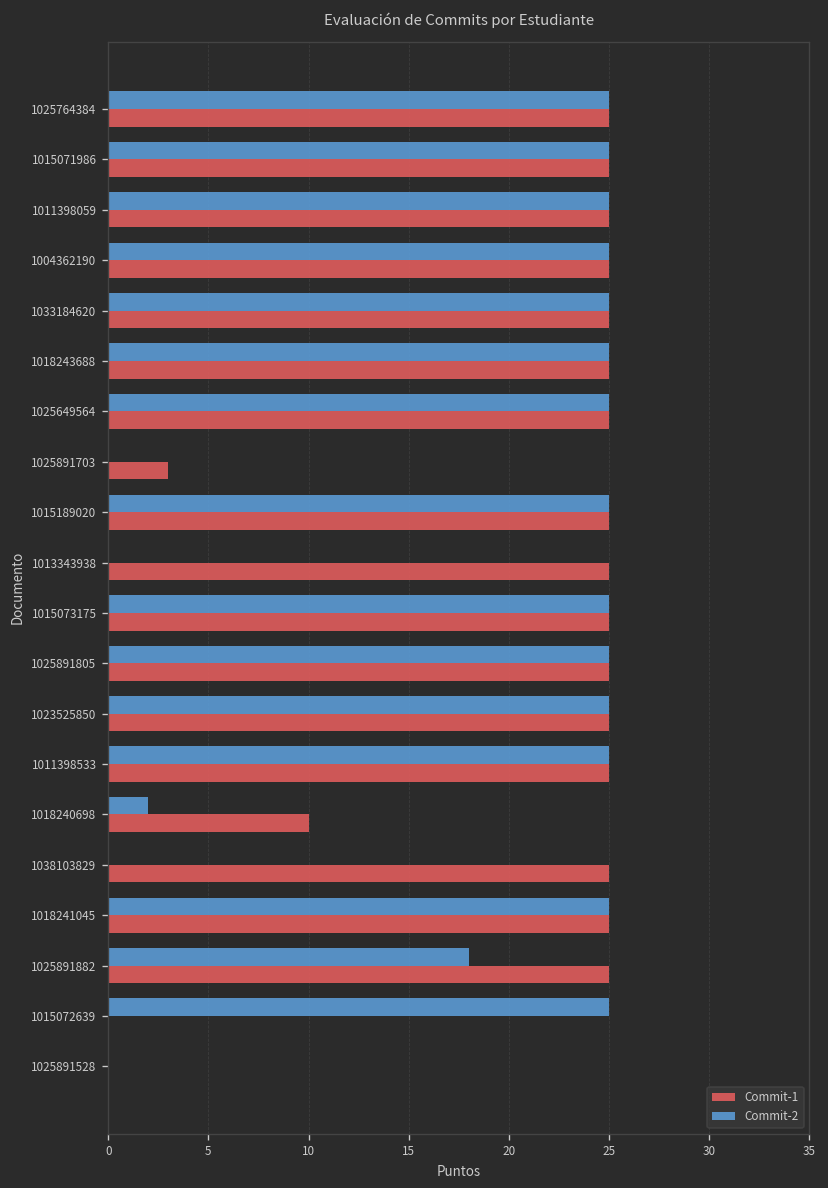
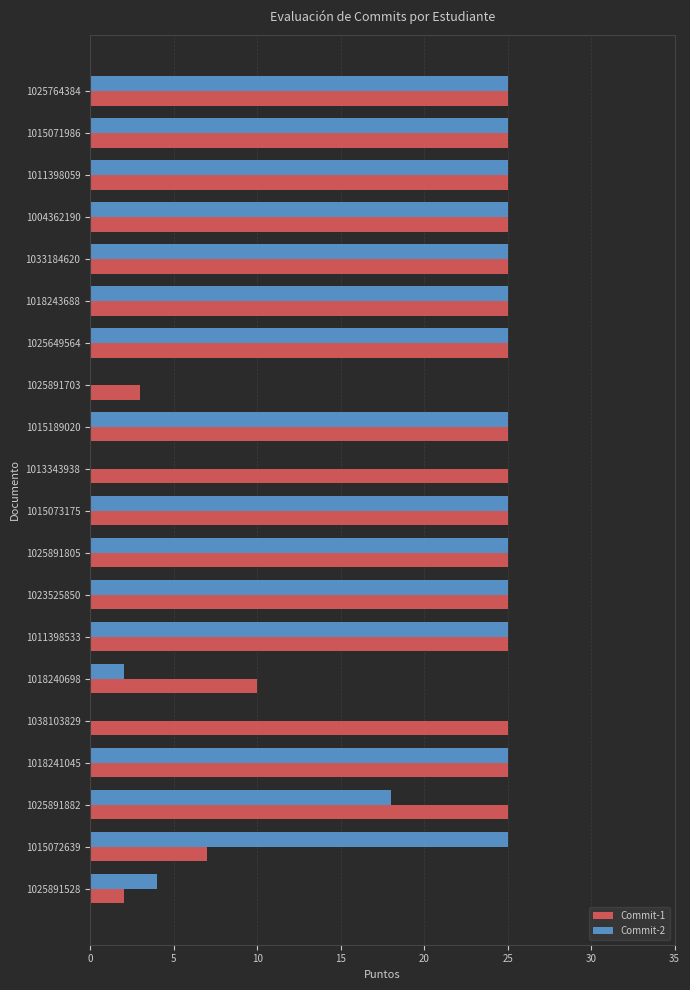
Commit-1, 1015072639: 0 -> 7
Commit-2, 1025891528: 0 -> 4
Commit-1, 1025891528: 0 -> 2
